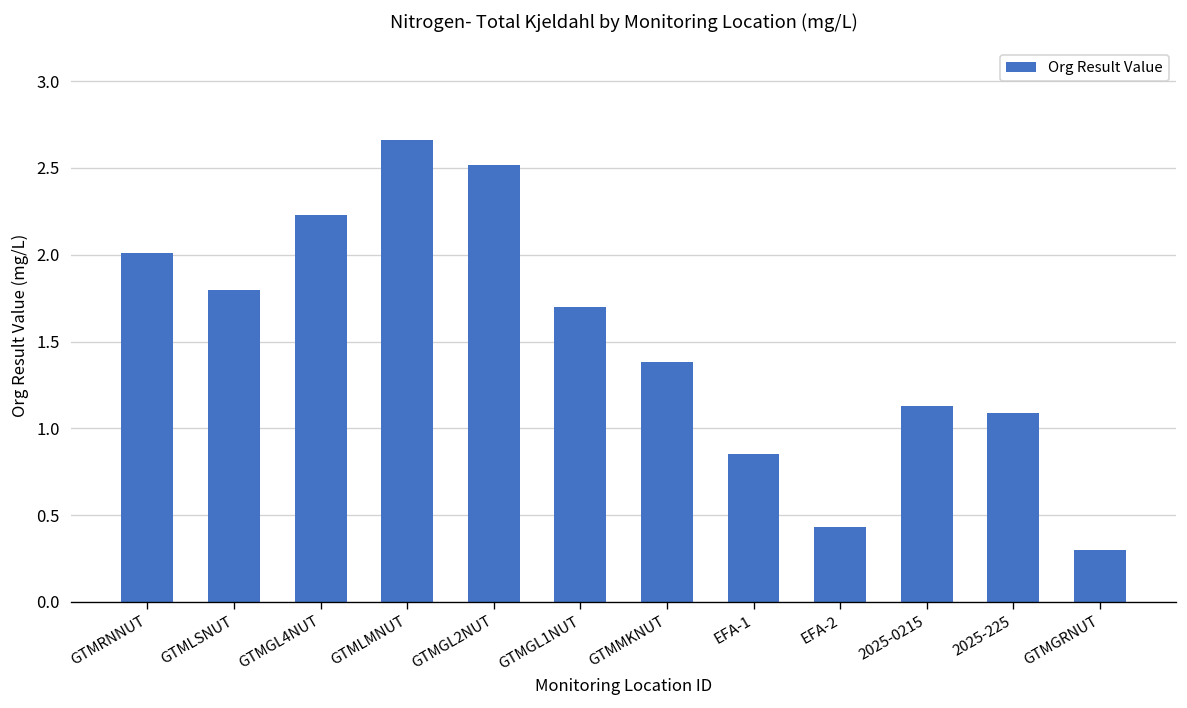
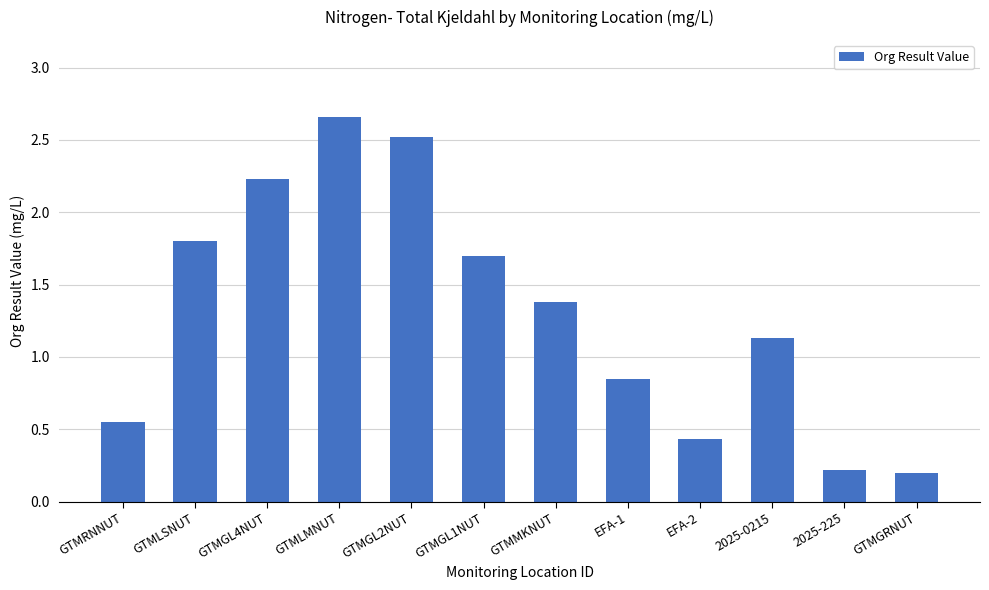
GTMRNNUT: 2.01 -> 0.55
2025-225: 1.09 -> 0.22
GTMGRNUT: 0.3 -> 0.2
